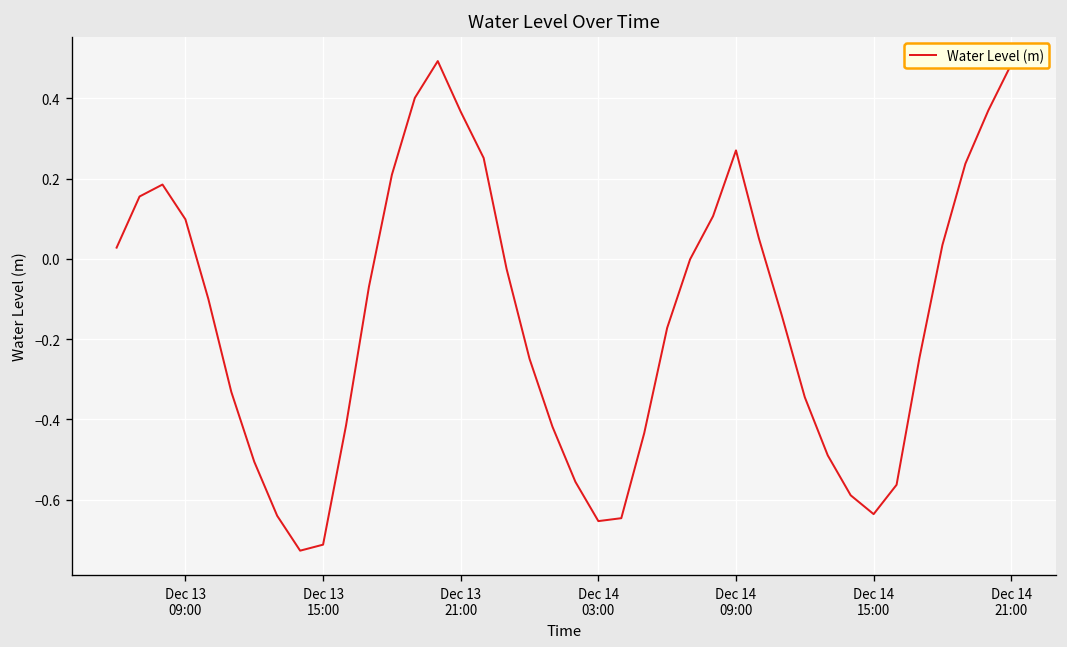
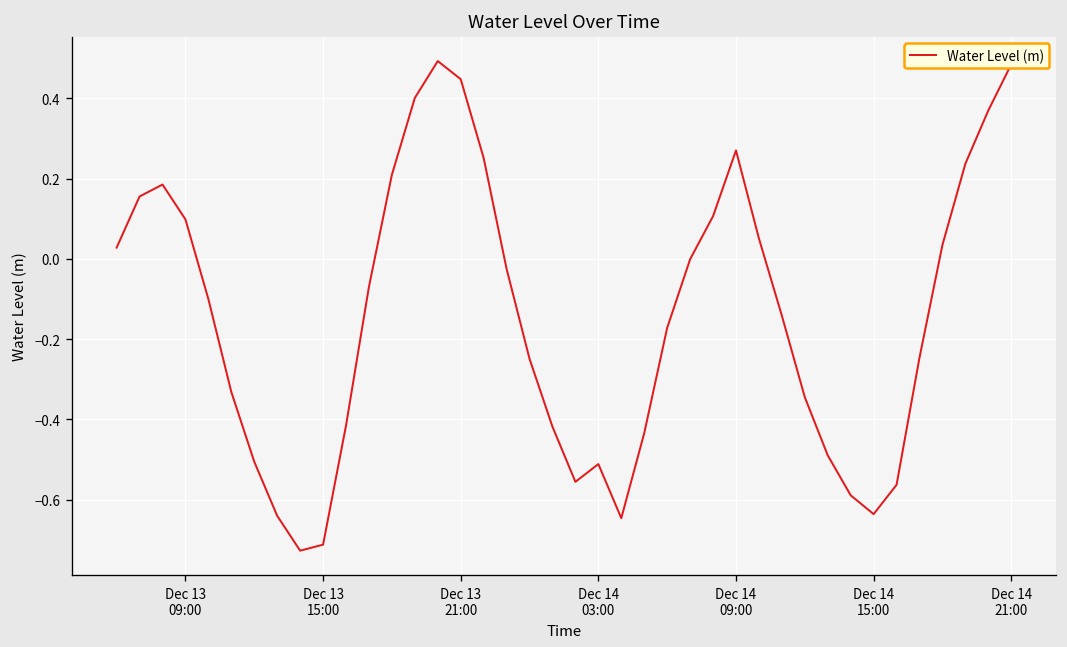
Dec 13 21:00: 0.37 -> 0.45
Dec 14 03:00: -0.65 -> -0.51
